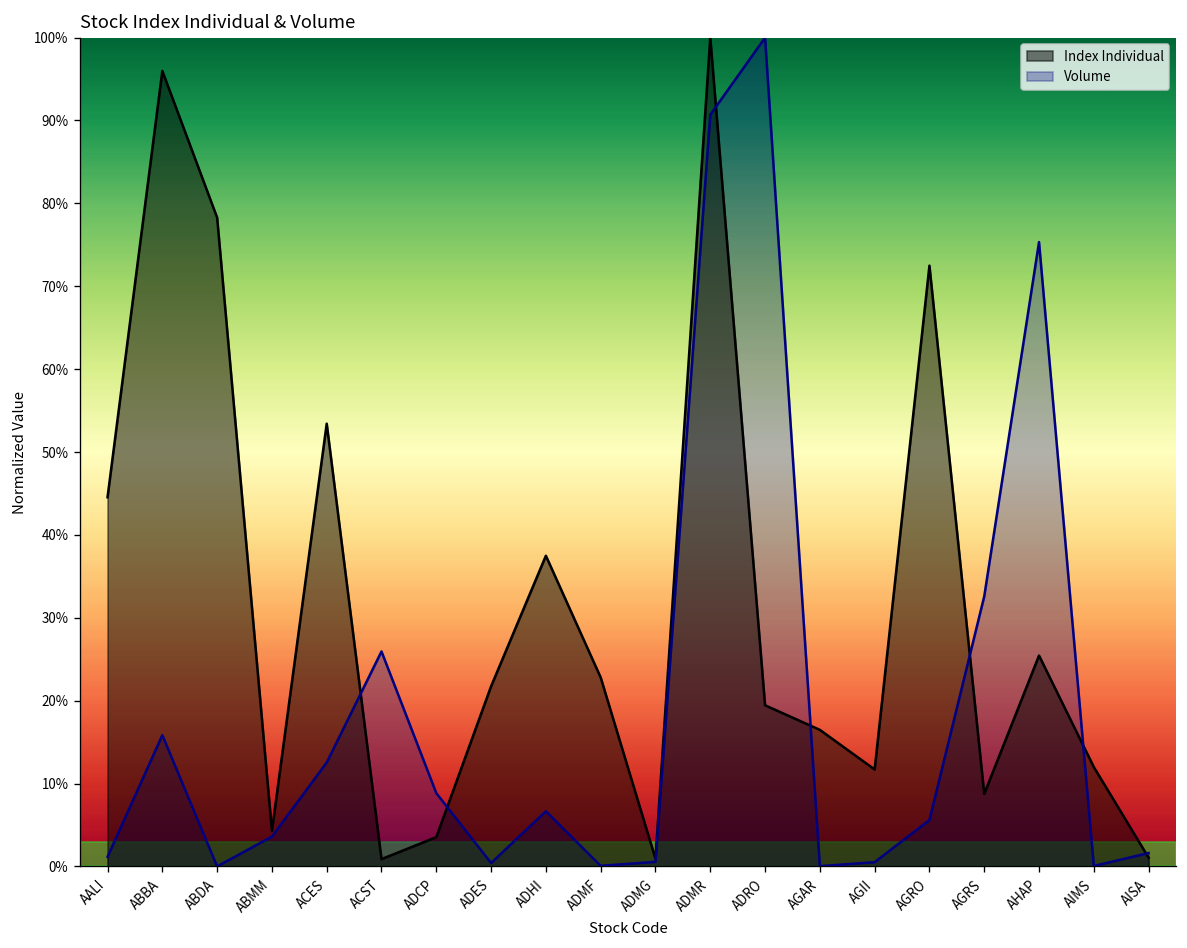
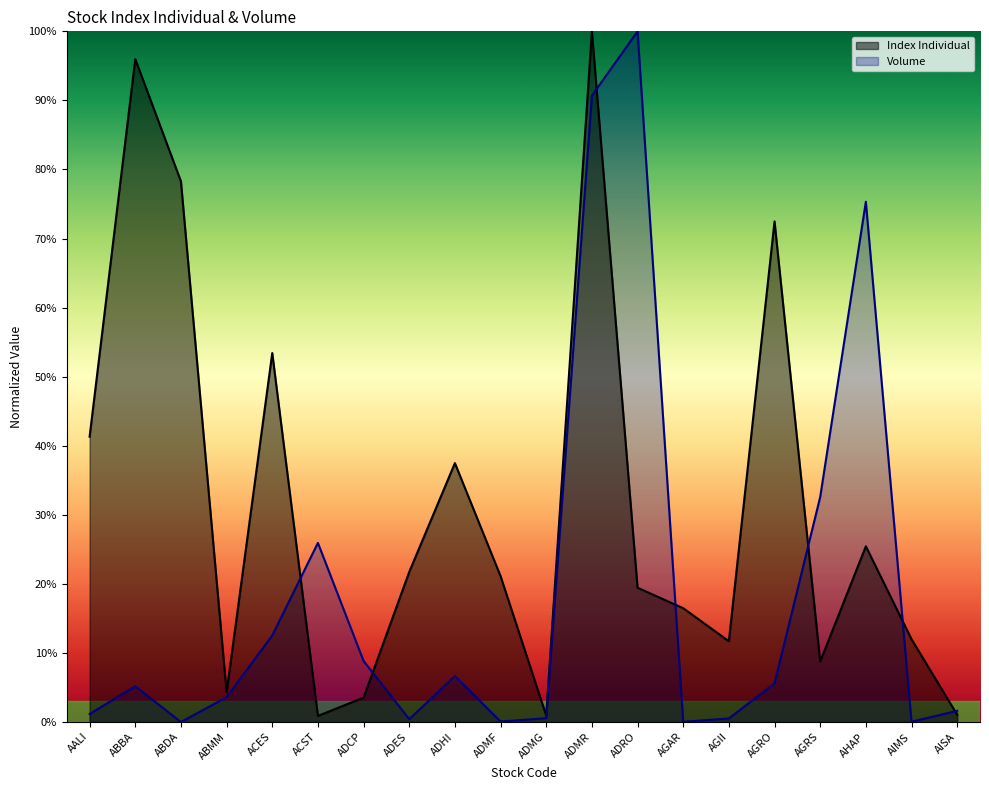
Index Individual, AALI: 45% -> 41%
Volume, ABBA: 16% -> 5%
Index Individual, ADMF: 23% -> 21%
